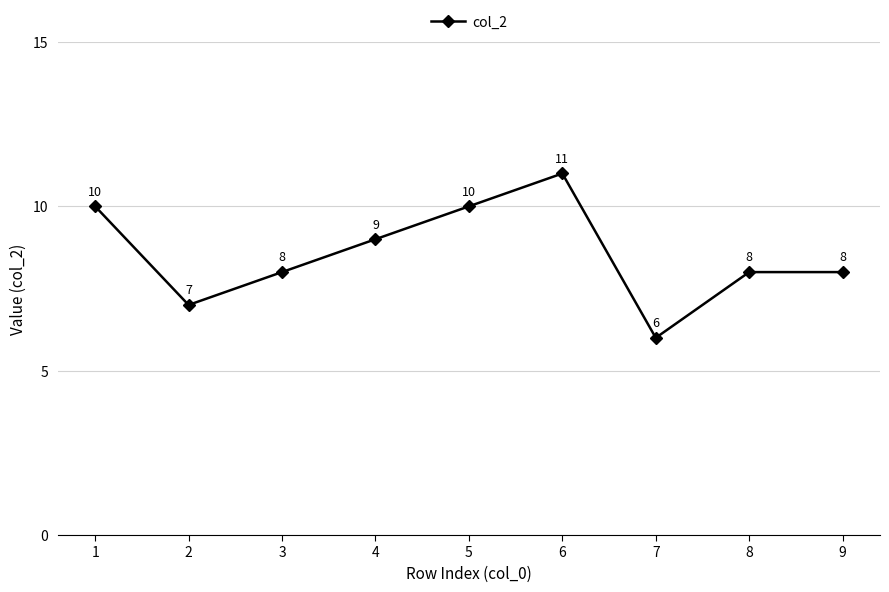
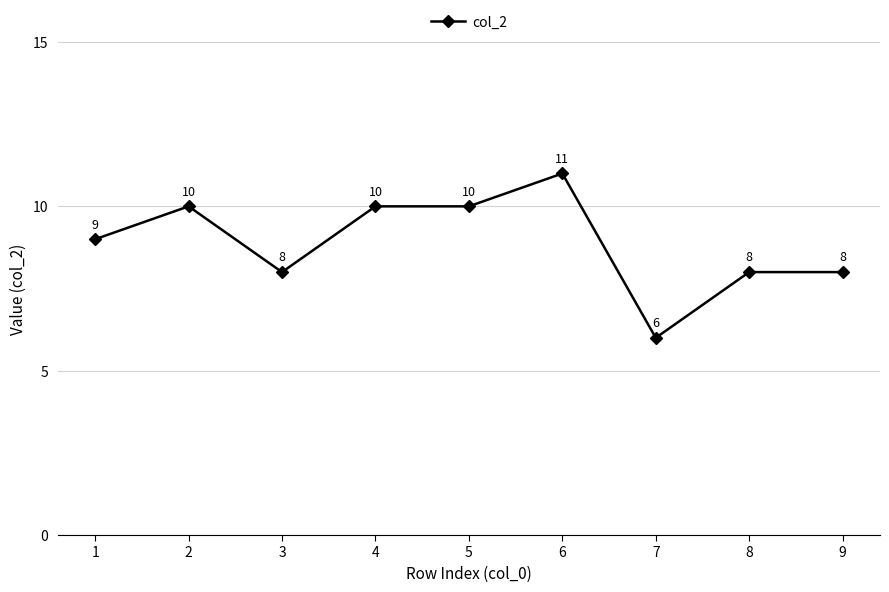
1: 10 -> 9
2: 7 -> 10
4: 9 -> 10
